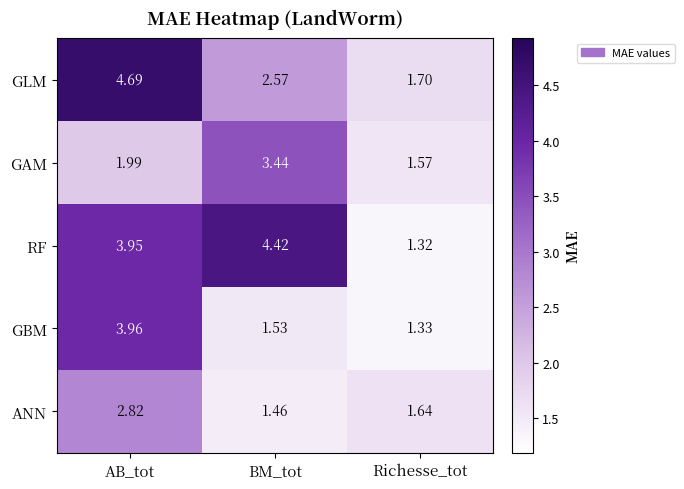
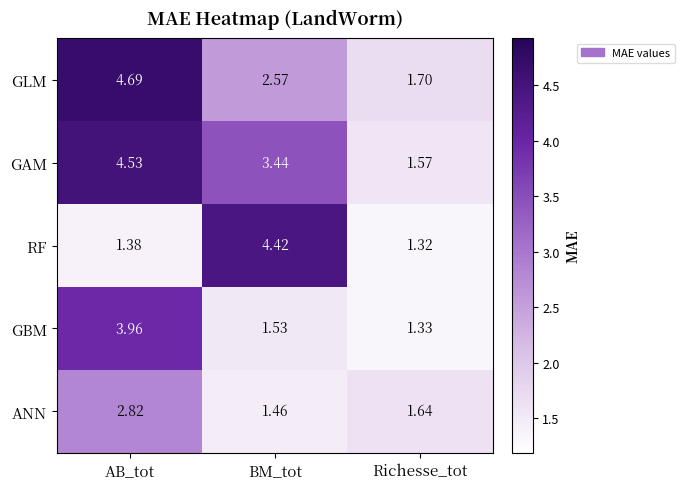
GAM, AB_tot: 1.99 -> 4.53
RF, AB_tot: 3.95 -> 1.38
